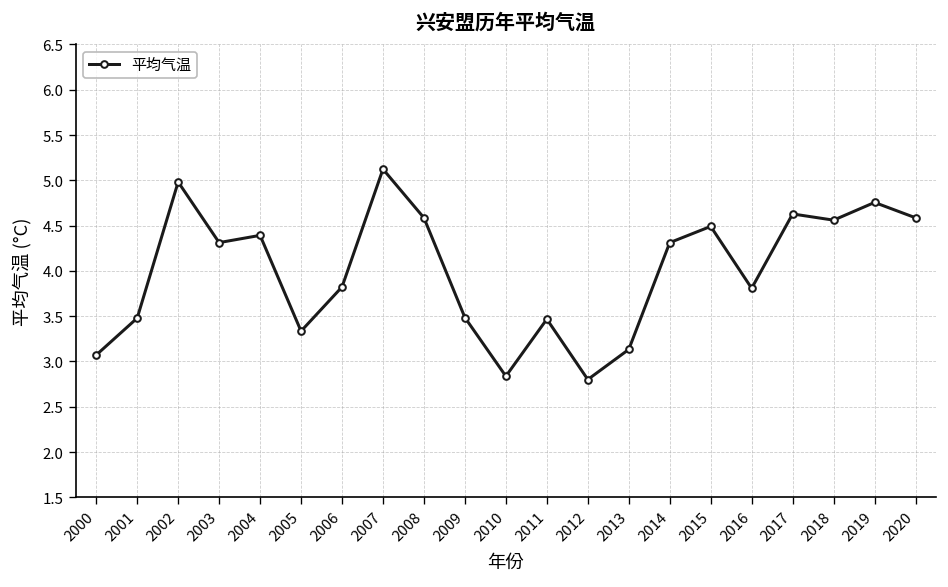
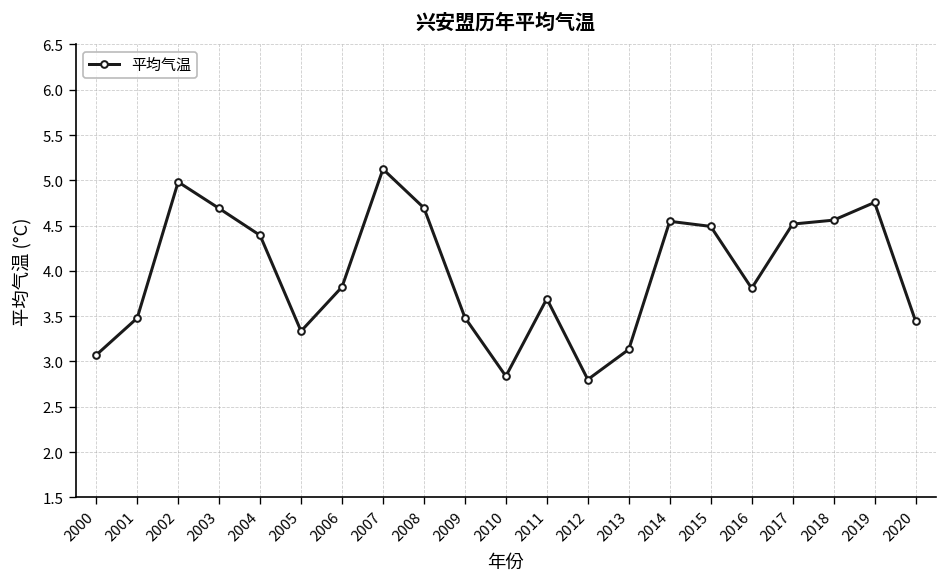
2003: 4.3 -> 4.7
2008: 4.6 -> 4.7
2011: 3.5 -> 3.7
2014: 4.3 -> 4.5
2017: 4.6 -> 4.5
2020: 4.6 -> 3.4
